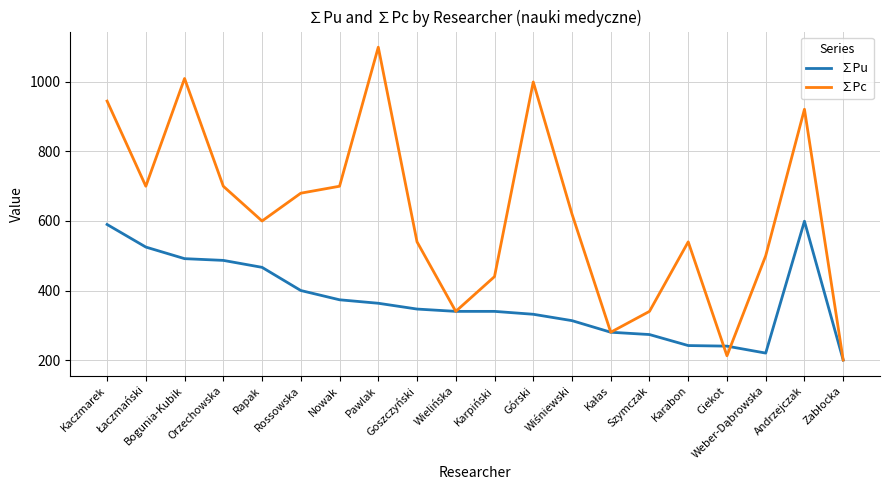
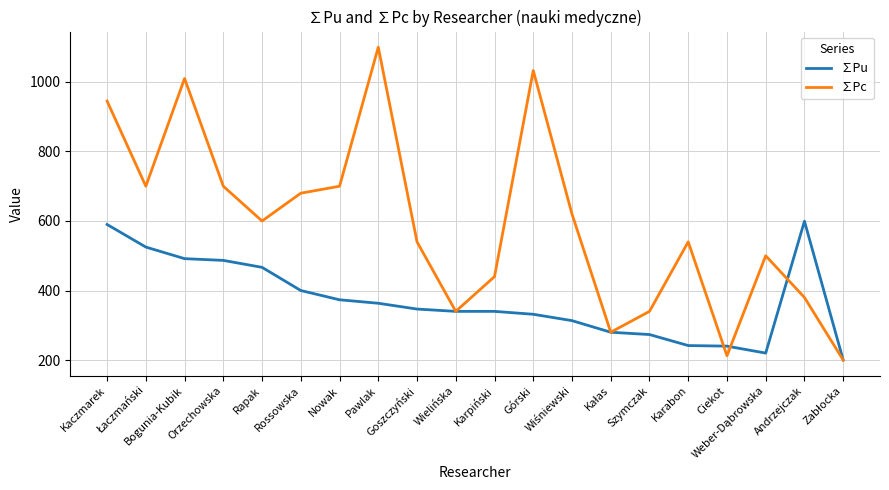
∑Pc, Górski: 1000 -> 1030
∑Pc, Andrzejczak: 920 -> 380
